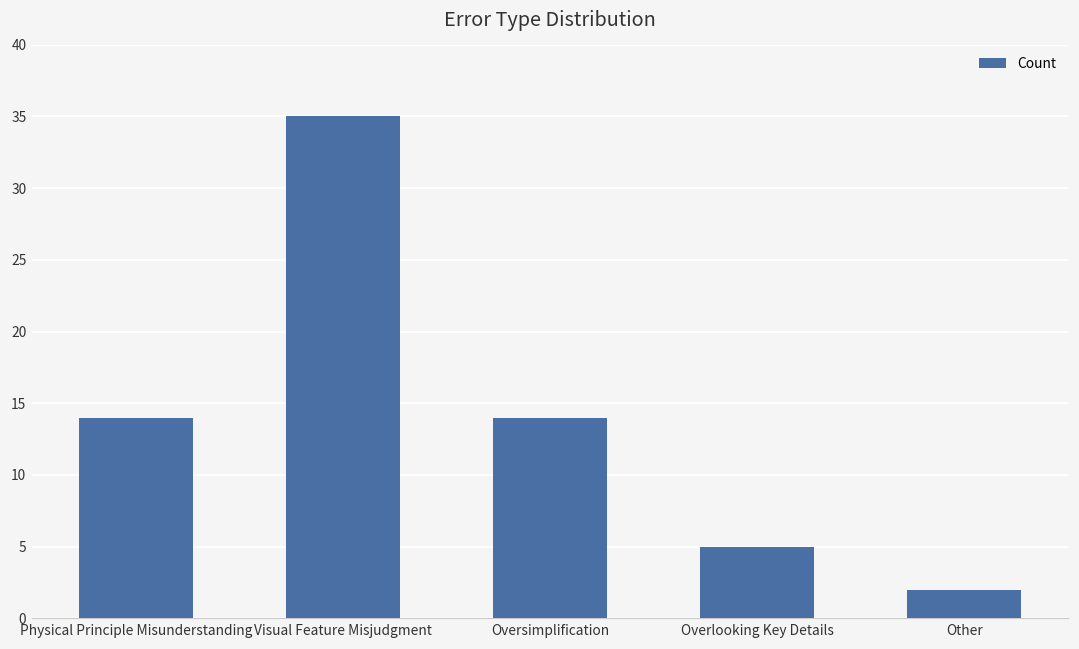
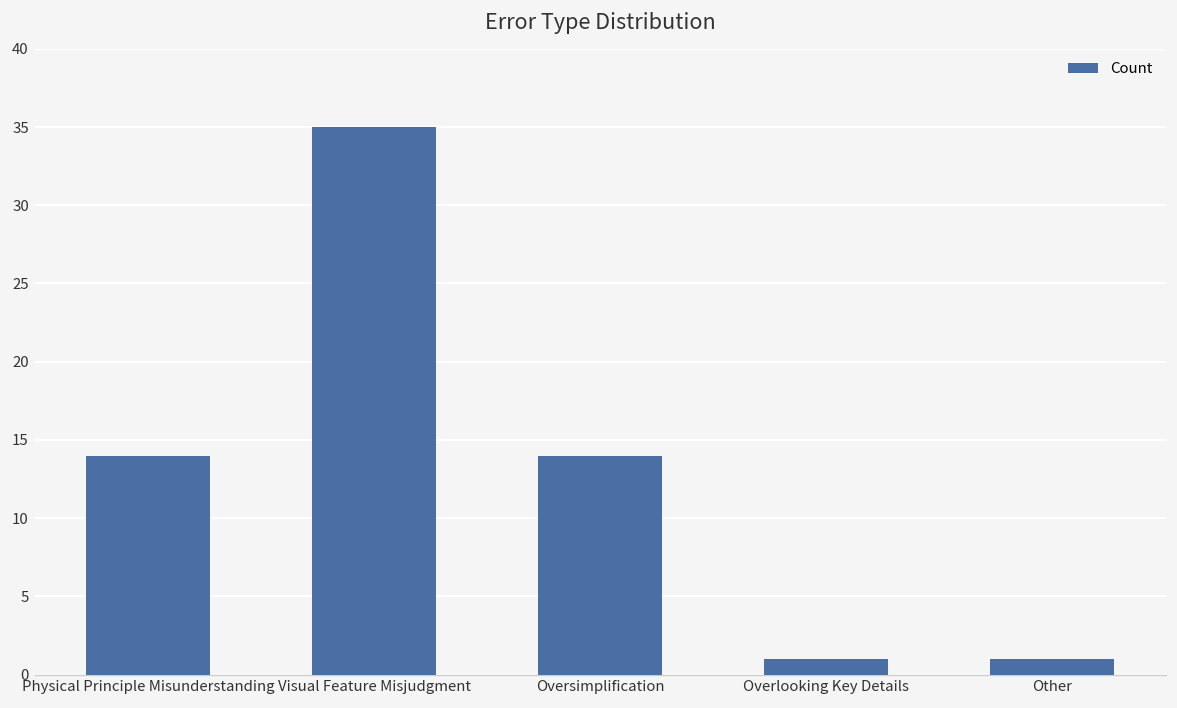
Overlooking Key Details: 5 -> 1
Other: 2 -> 1
